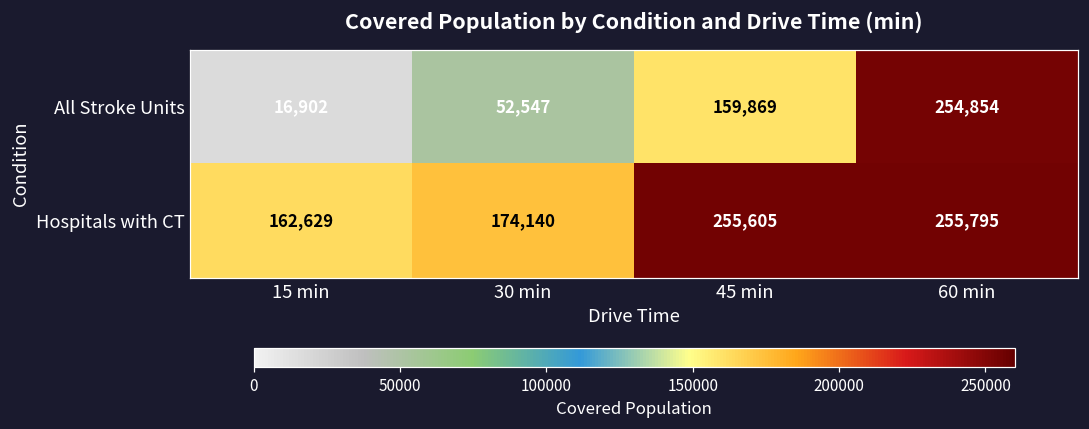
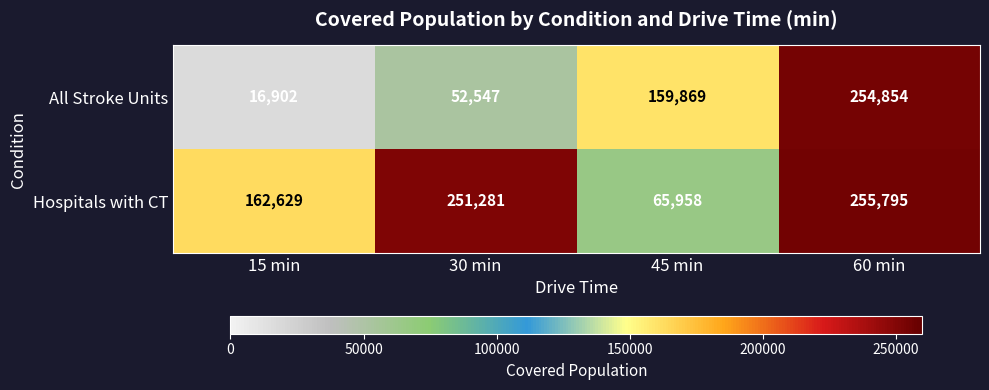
Hospitals with CT, 30 min: 174,140 -> 251,281
Hospitals with CT, 45 min: 255,605 -> 65,958
